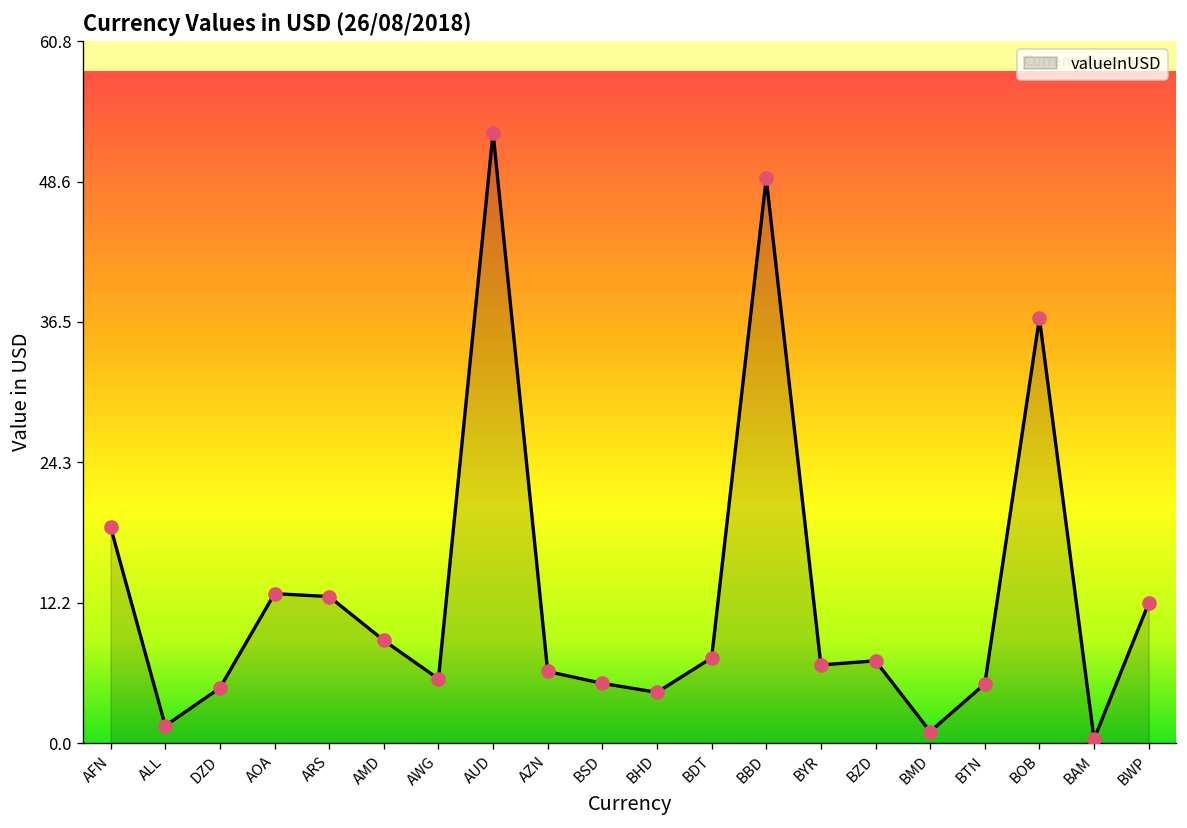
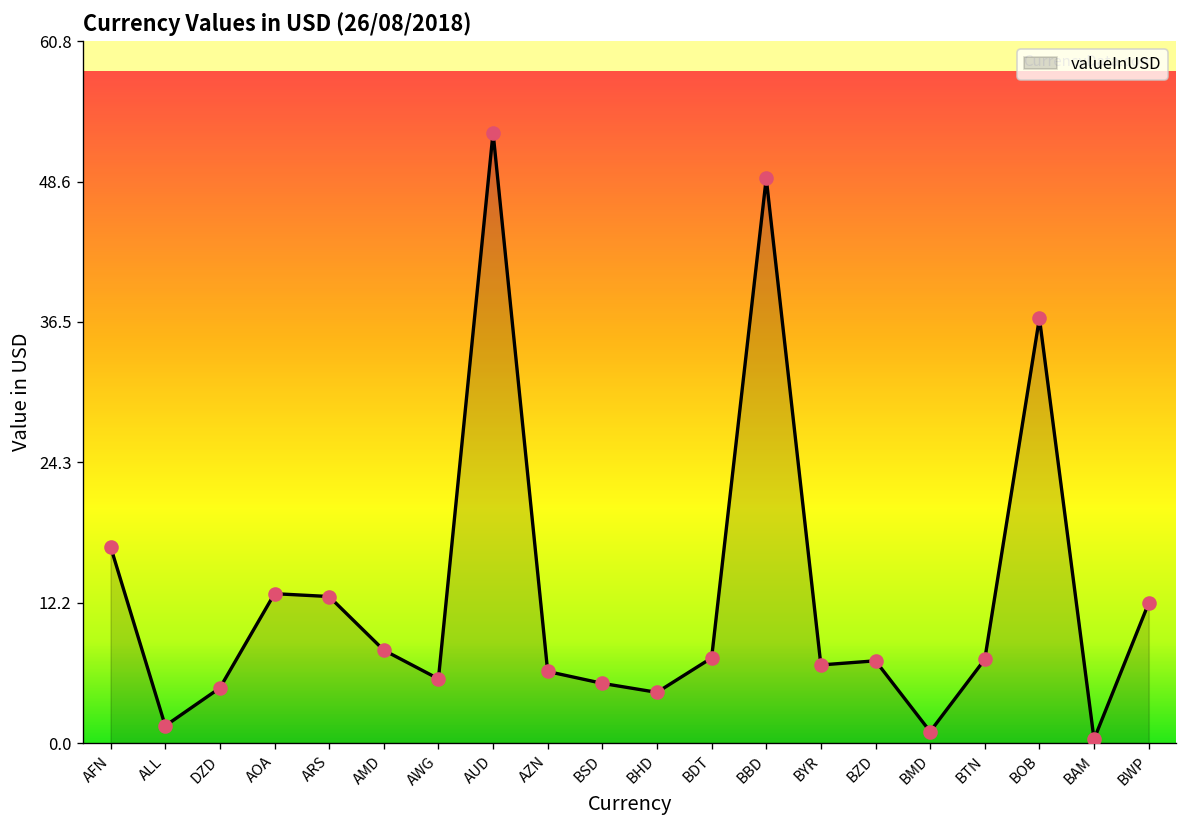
AFN: 19 -> 17
AMD: 9 -> 8
BTN: 5 -> 7
